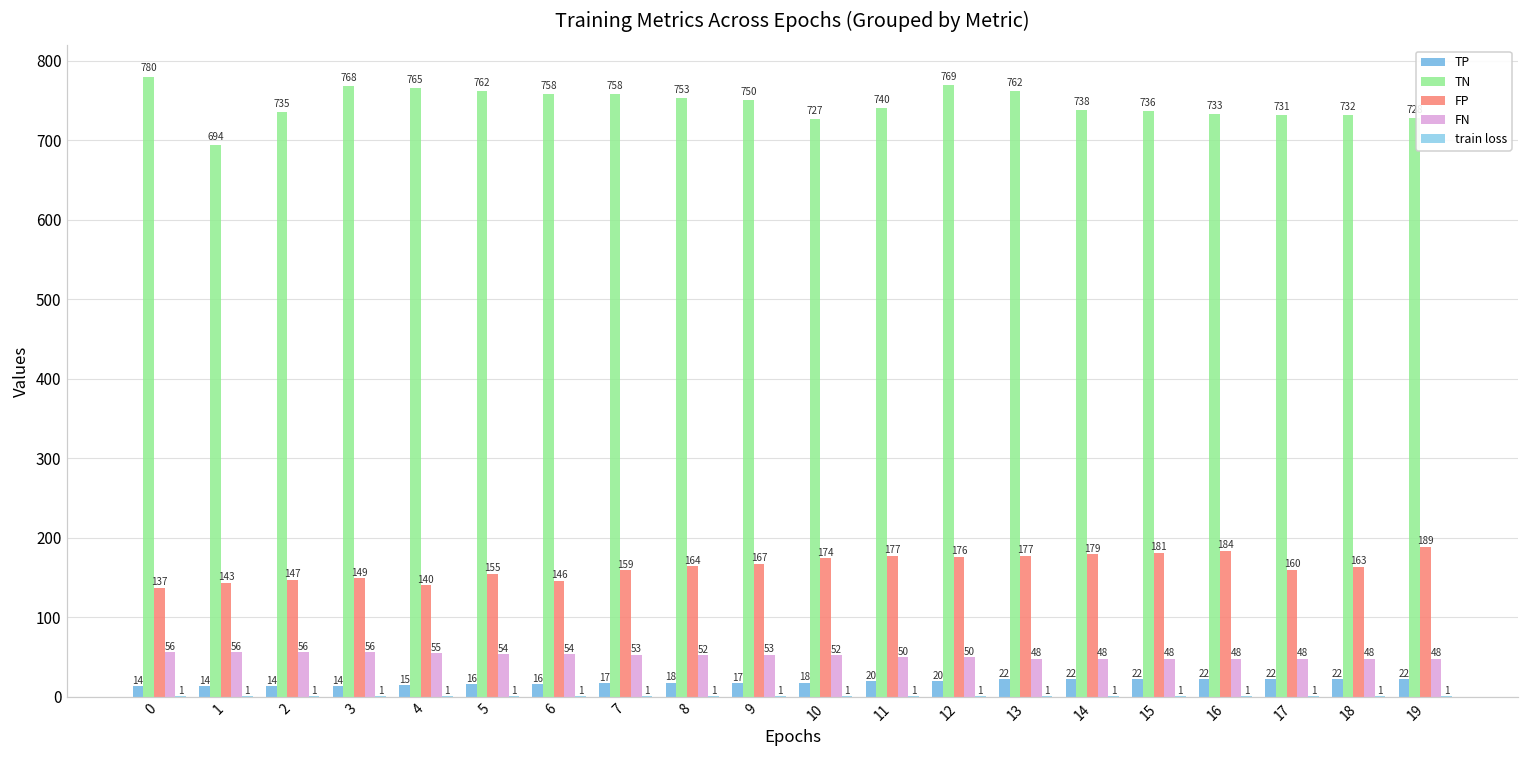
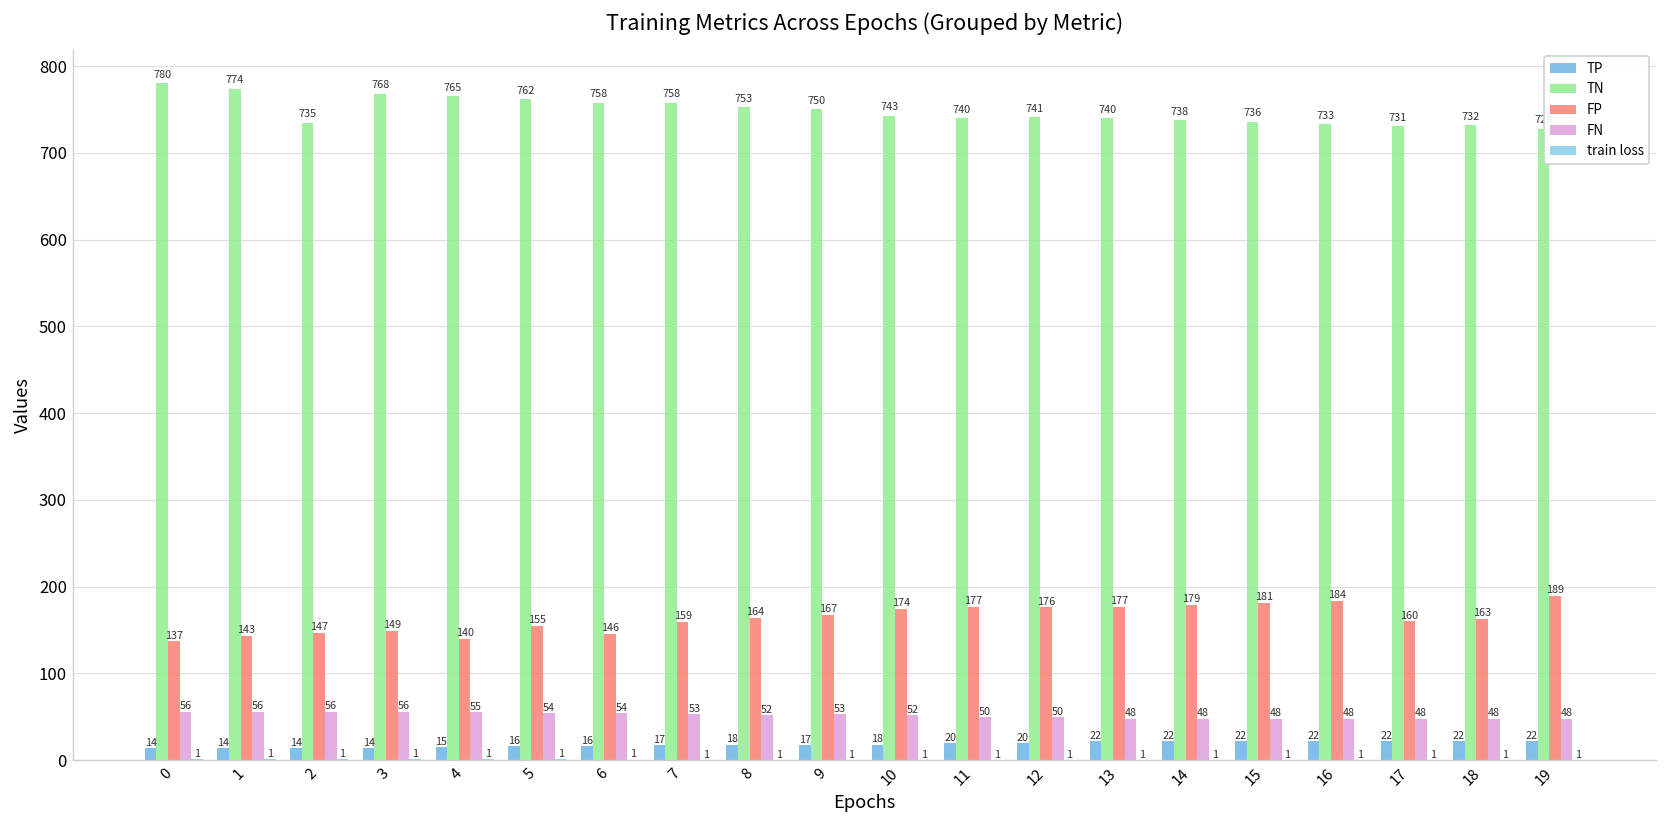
TN, 1: 694 -> 774
TN, 10: 727 -> 743
TN, 12: 769 -> 741
TN, 13: 762 -> 740
